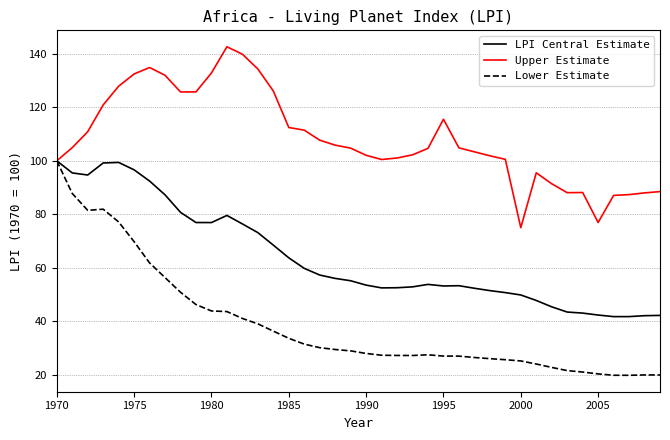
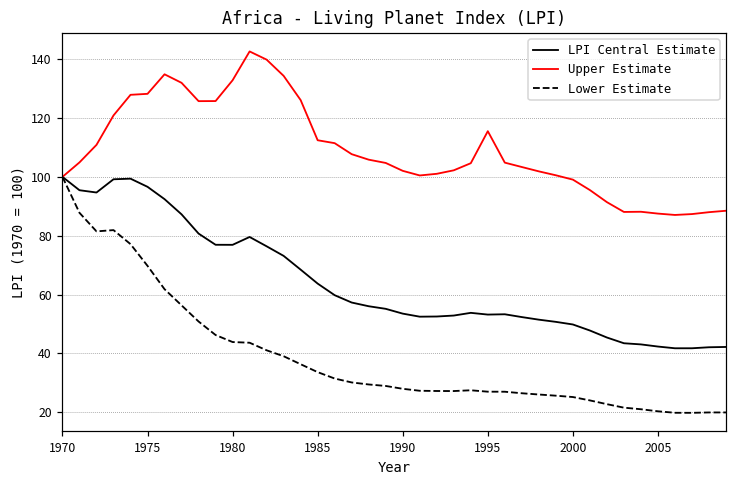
Upper Estimate, 1975: 132 -> 128
Upper Estimate, 2000: 75 -> 99
Upper Estimate, 2005: 77 -> 88
